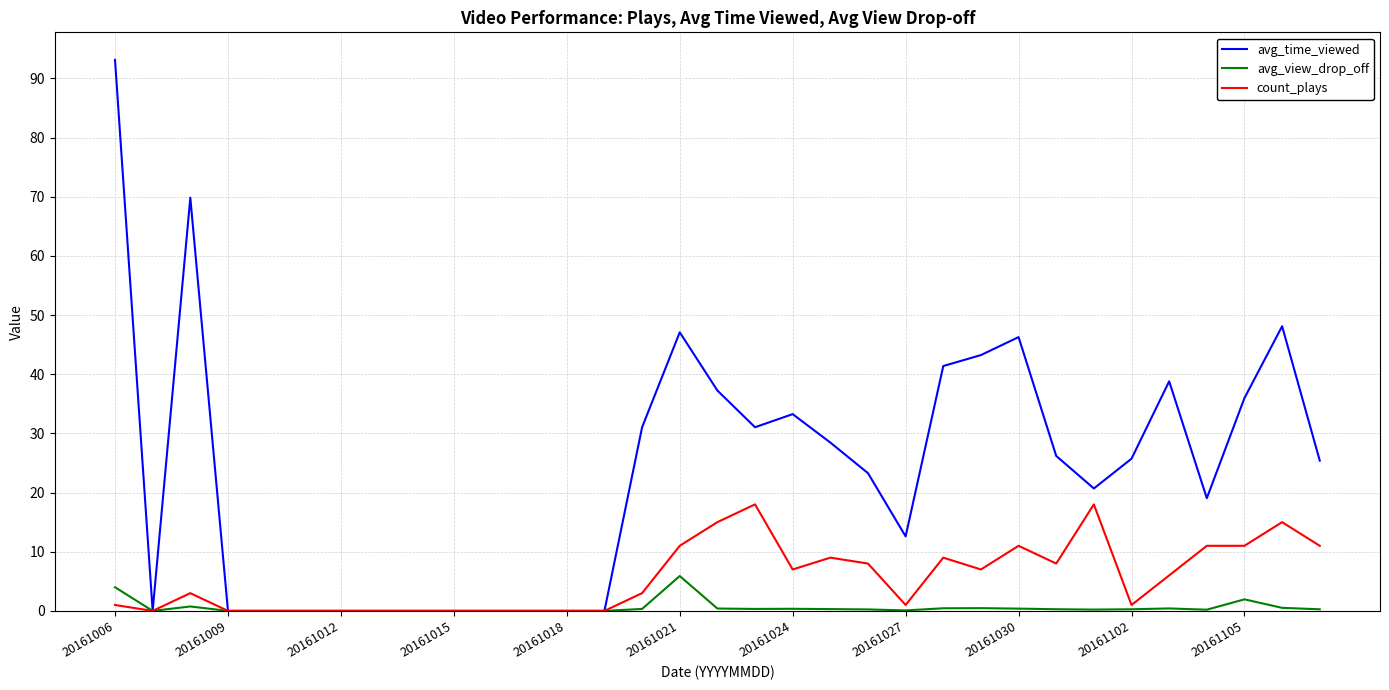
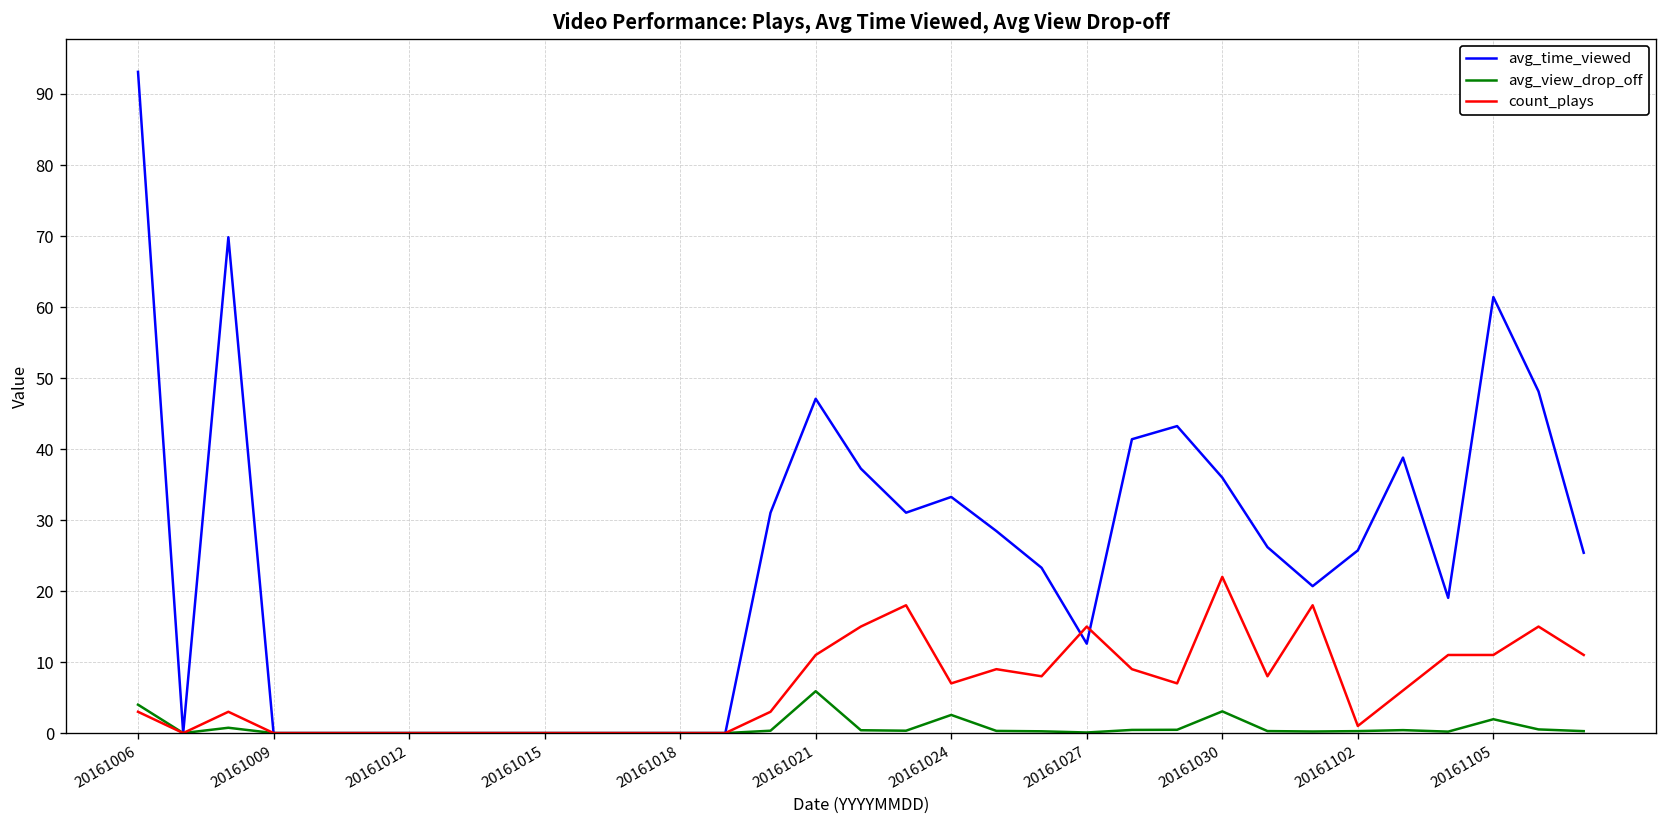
count_plays, 20161006: 1 -> 3
avg_view_drop_off, 20161024: 0 -> 3
count_plays, 20161027: 1 -> 15
avg_time_viewed, 20161030: 46 -> 36
avg_view_drop_off, 20161030: 0 -> 3
count_plays, 20161030: 11 -> 22
avg_time_viewed, 20161105: 36 -> 61
